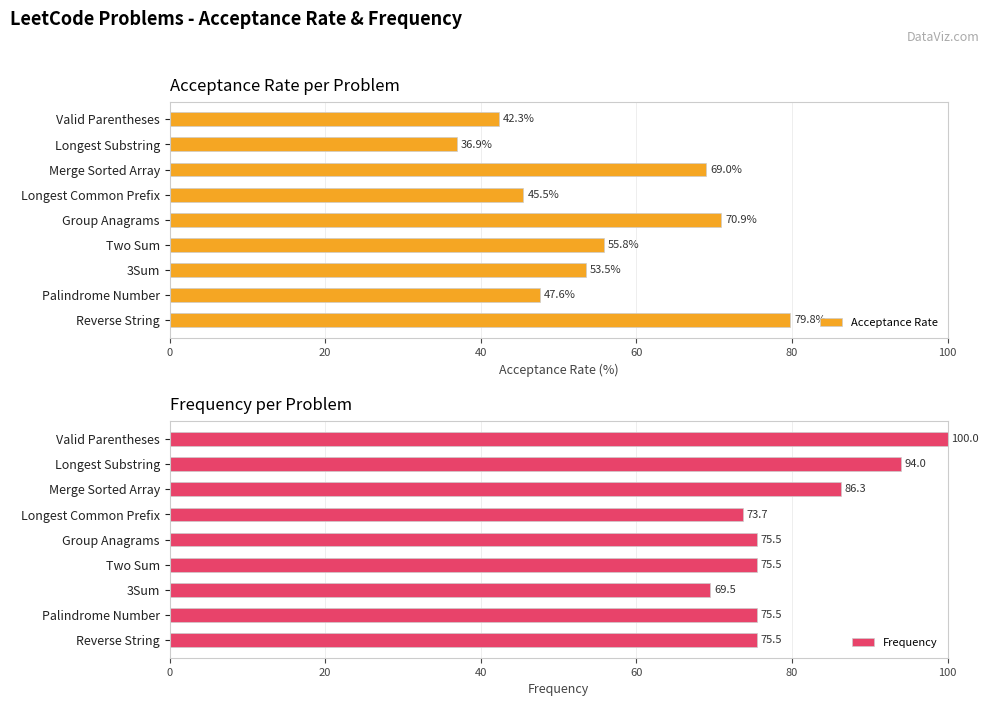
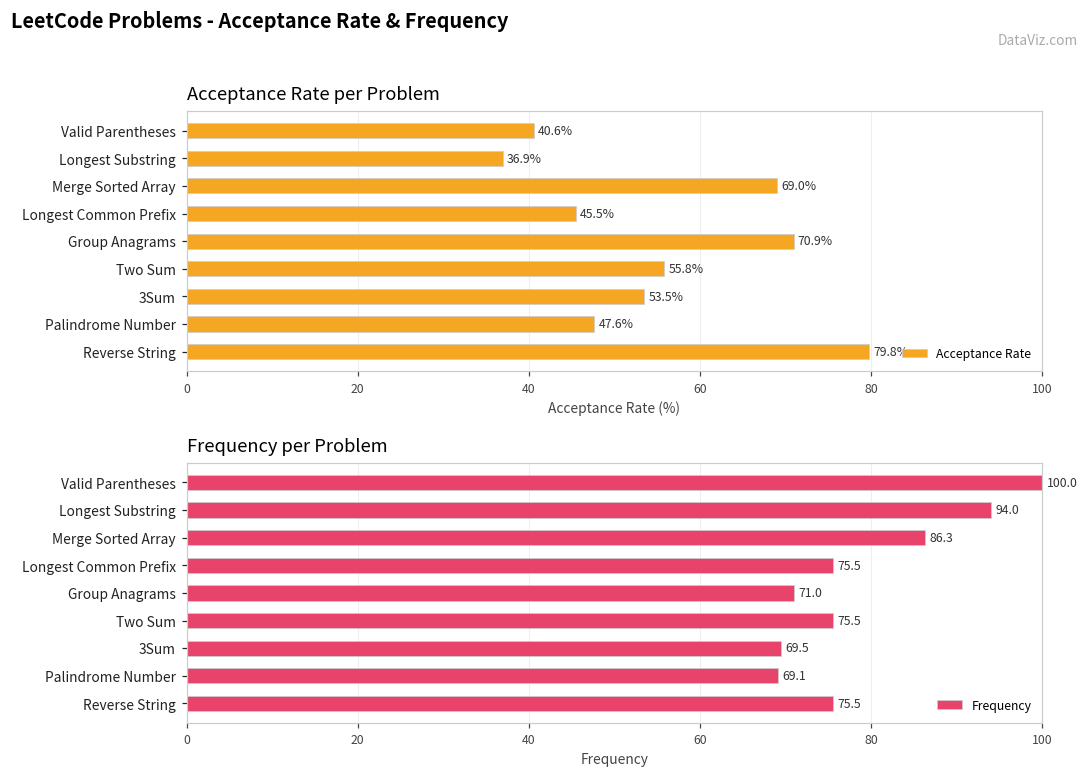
Acceptance Rate per Problem, Valid Parentheses: 42.3% -> 40.6%
Frequency per Problem, Longest Common Prefix: 73.7 -> 75.5
Frequency per Problem, Group Anagrams: 75.5 -> 71.0
Frequency per Problem, Palindrome Number: 75.5 -> 69.1
